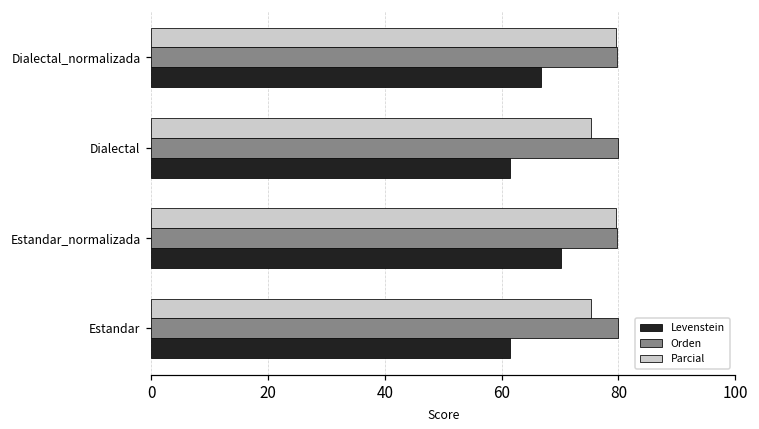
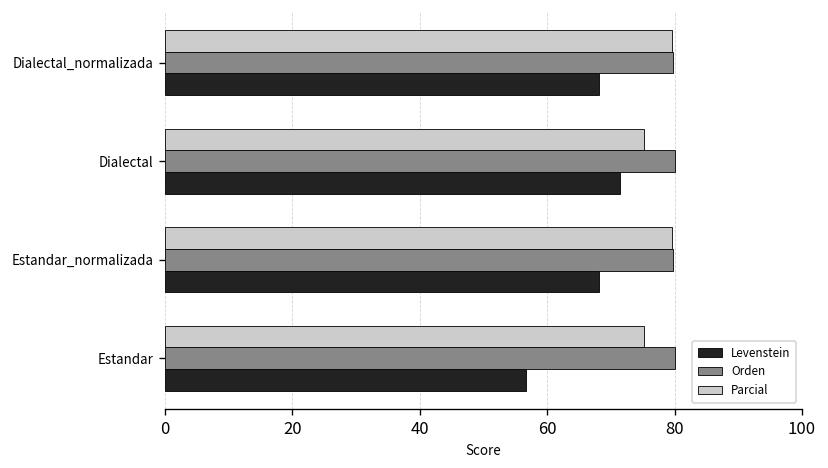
Levenstein, Dialectal_normalizada: 67 -> 68
Levenstein, Dialectal: 61 -> 71
Levenstein, Estandar_normalizada: 70 -> 68
Levenstein, Estandar: 61 -> 57
